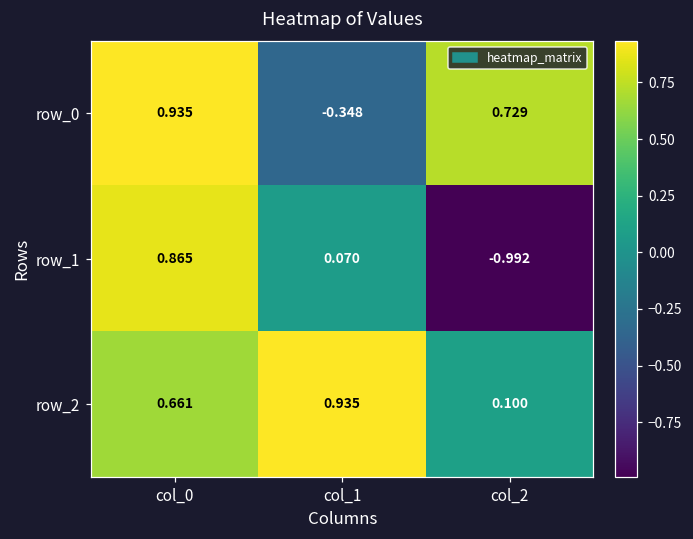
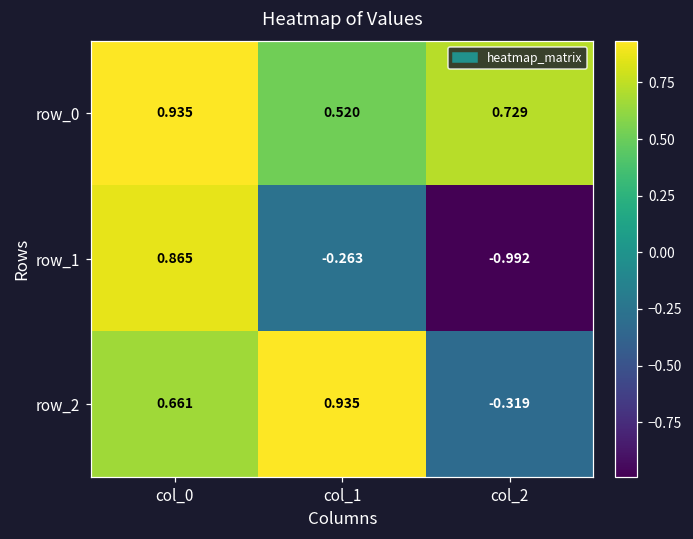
row_0, col_1: -0.348 -> 0.520
row_1, col_1: 0.070 -> -0.263
row_2, col_2: 0.100 -> -0.319
